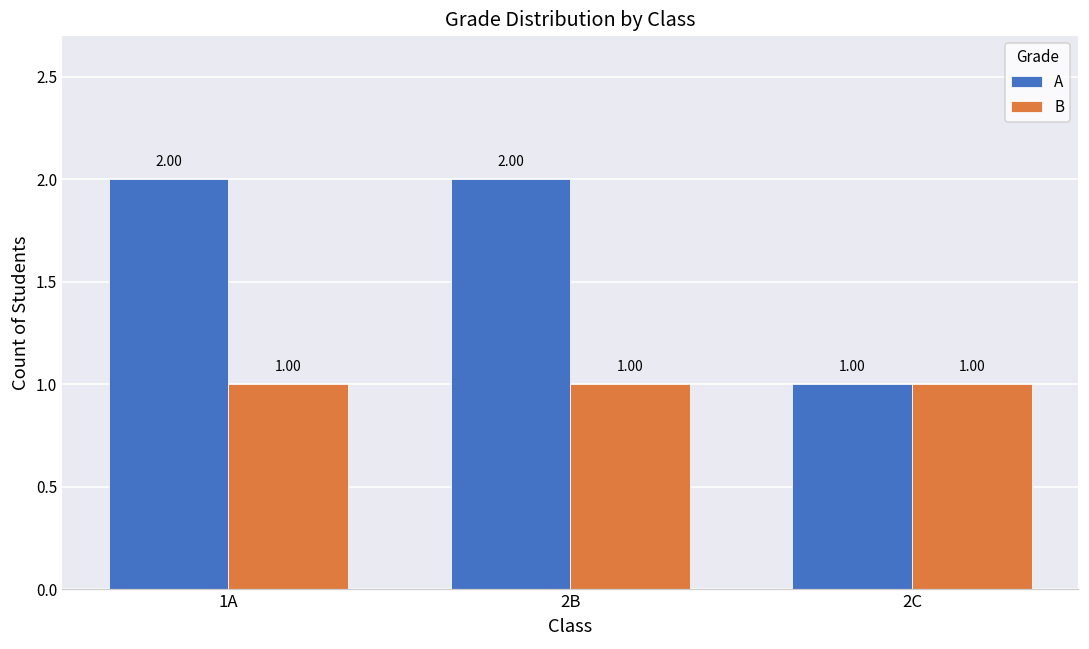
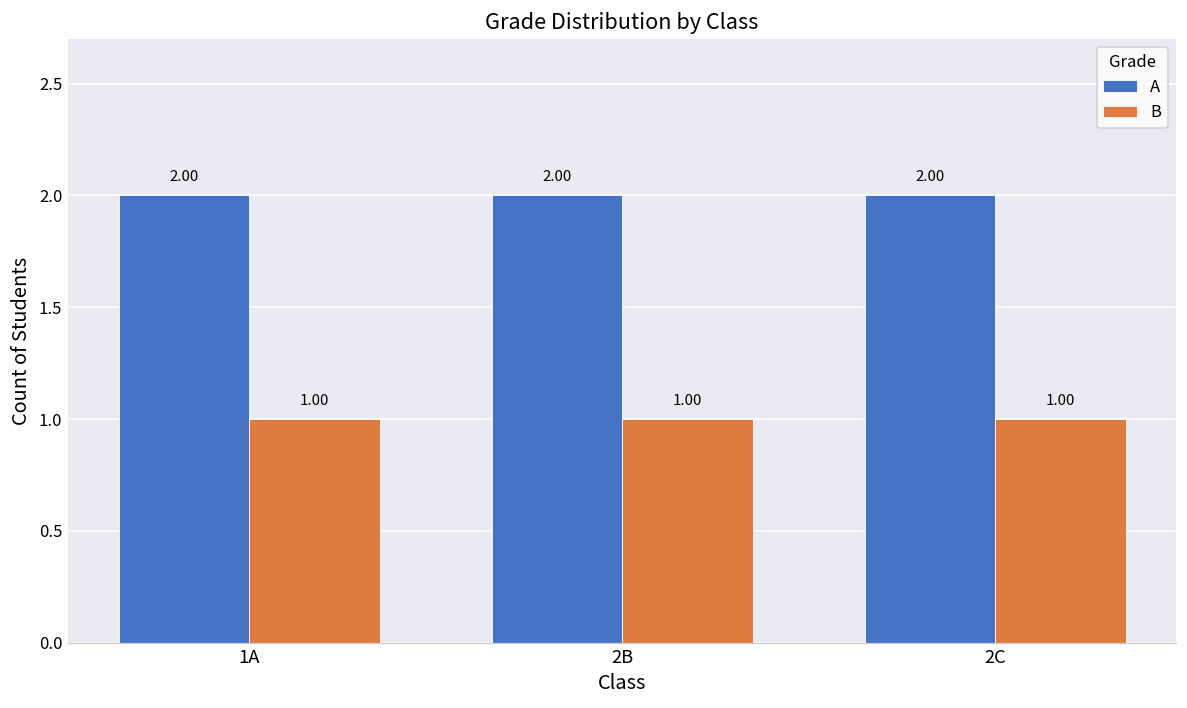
A, 2C: 1.00 -> 2.00
